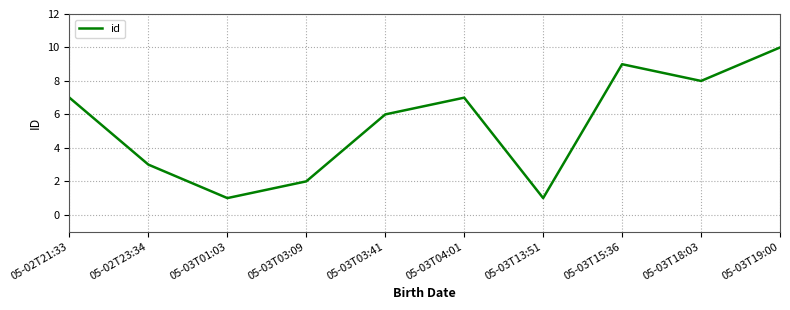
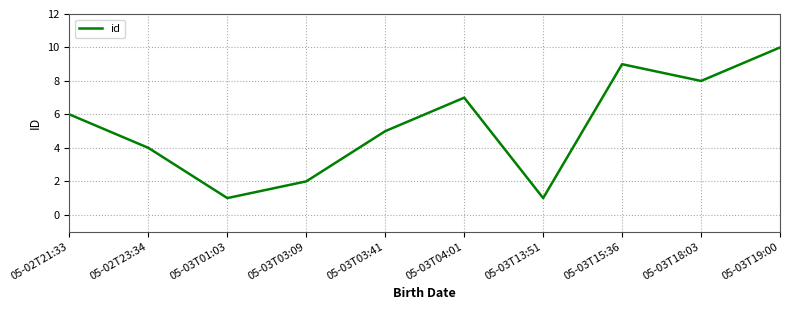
05-02T21:33: 7 -> 6
05-02T23:34: 3 -> 4
05-03T03:41: 6 -> 5
